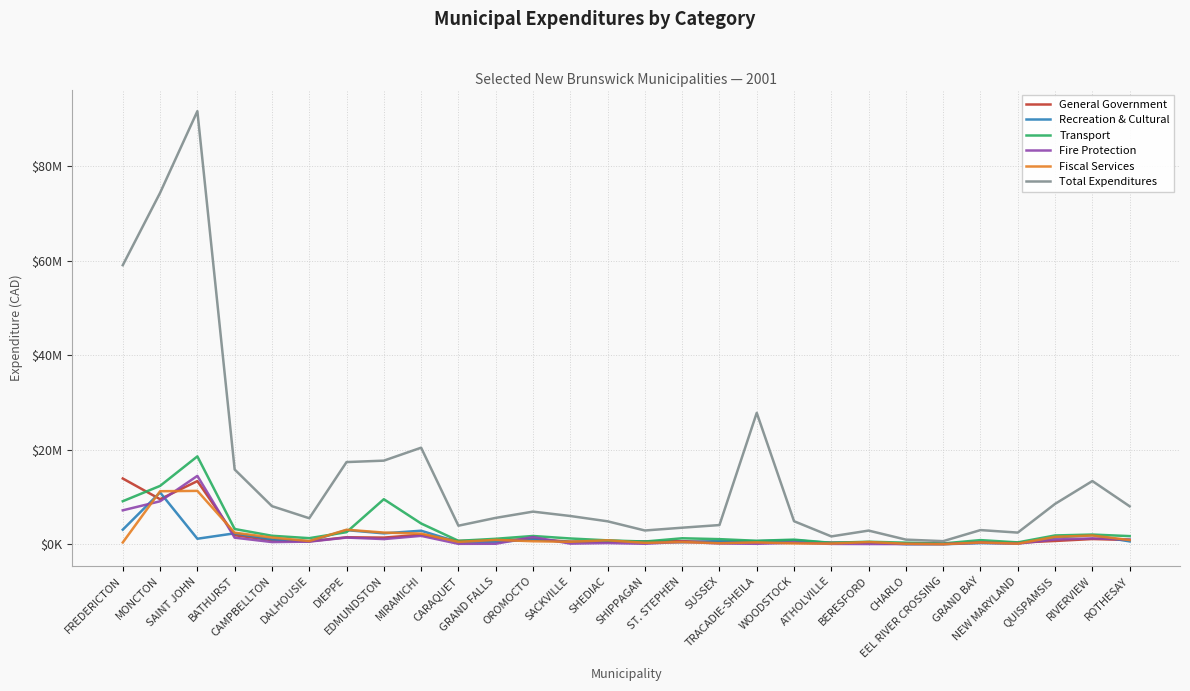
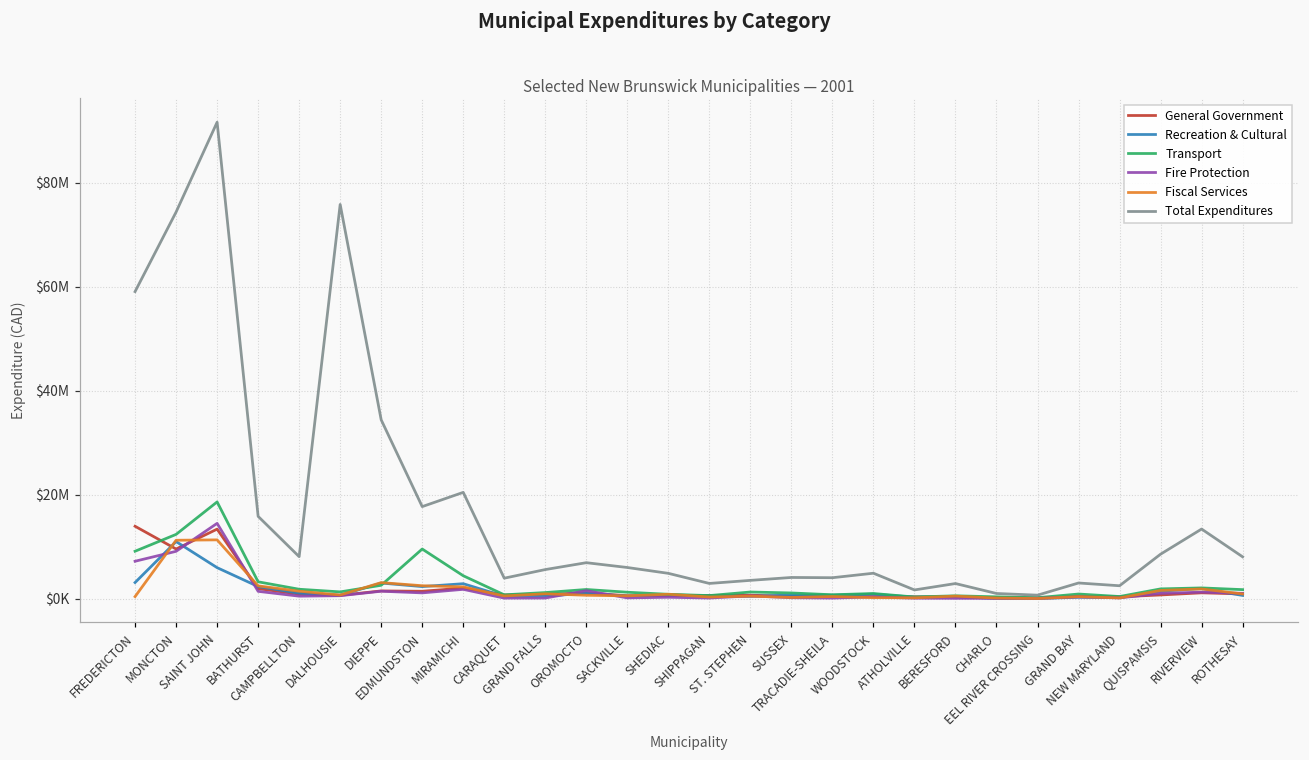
Recreation & Cultural, SAINT JOHN: $1000000 -> $6000000
Total Expenditures, DALHOUSIE: $6000000 -> $76000000
Total Expenditures, DIEPPE: $17000000 -> $34000000
Total Expenditures, TRACADIE-SHEILA: $28000000 -> $4000000
